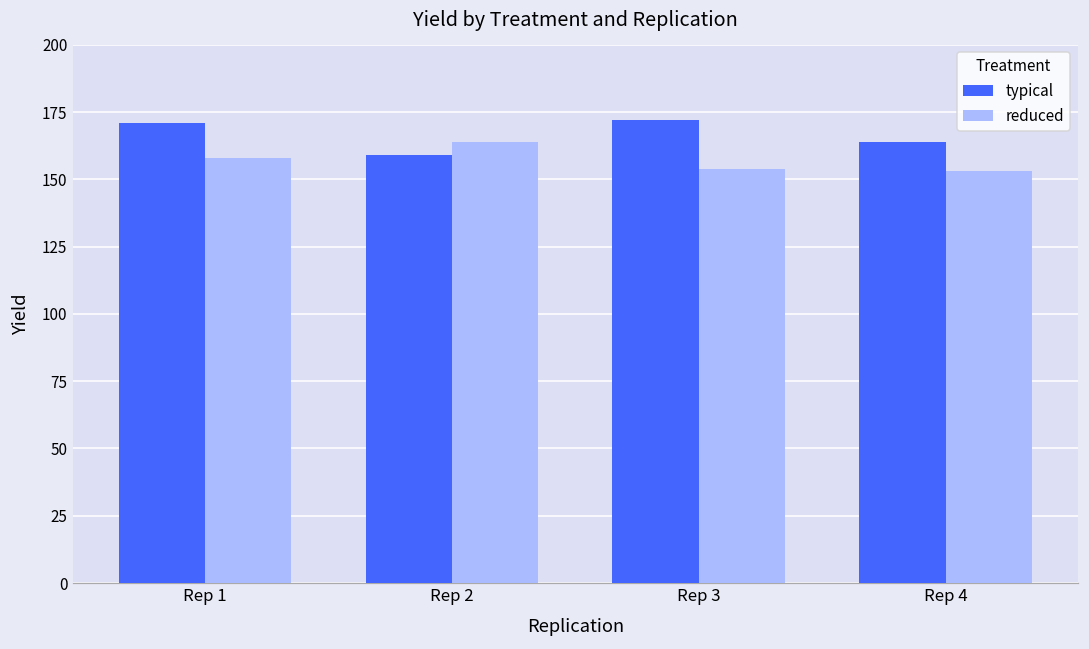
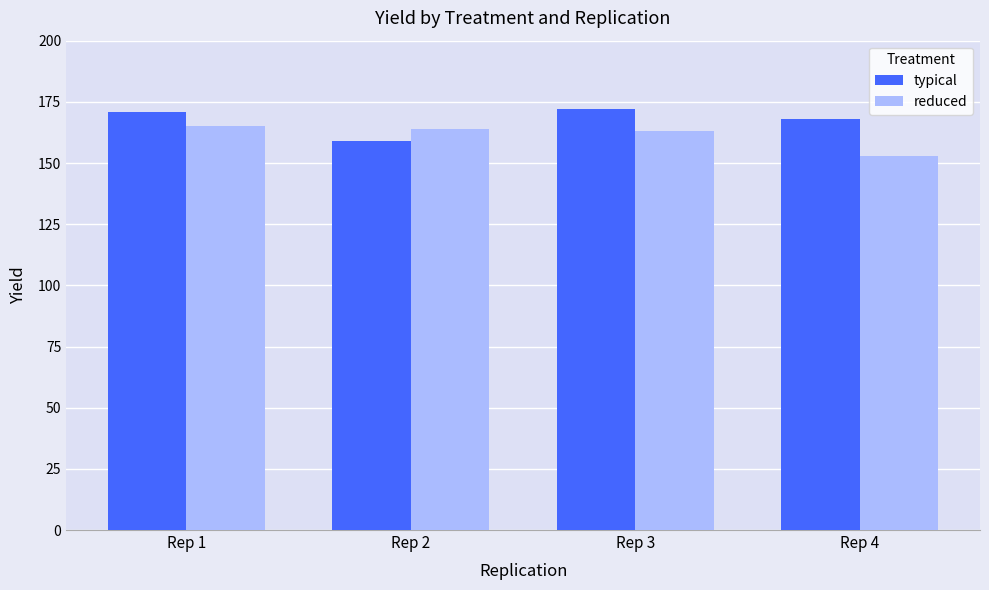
reduced, Rep 1: 158 -> 165
reduced, Rep 3: 154 -> 163
typical, Rep 4: 164 -> 168
